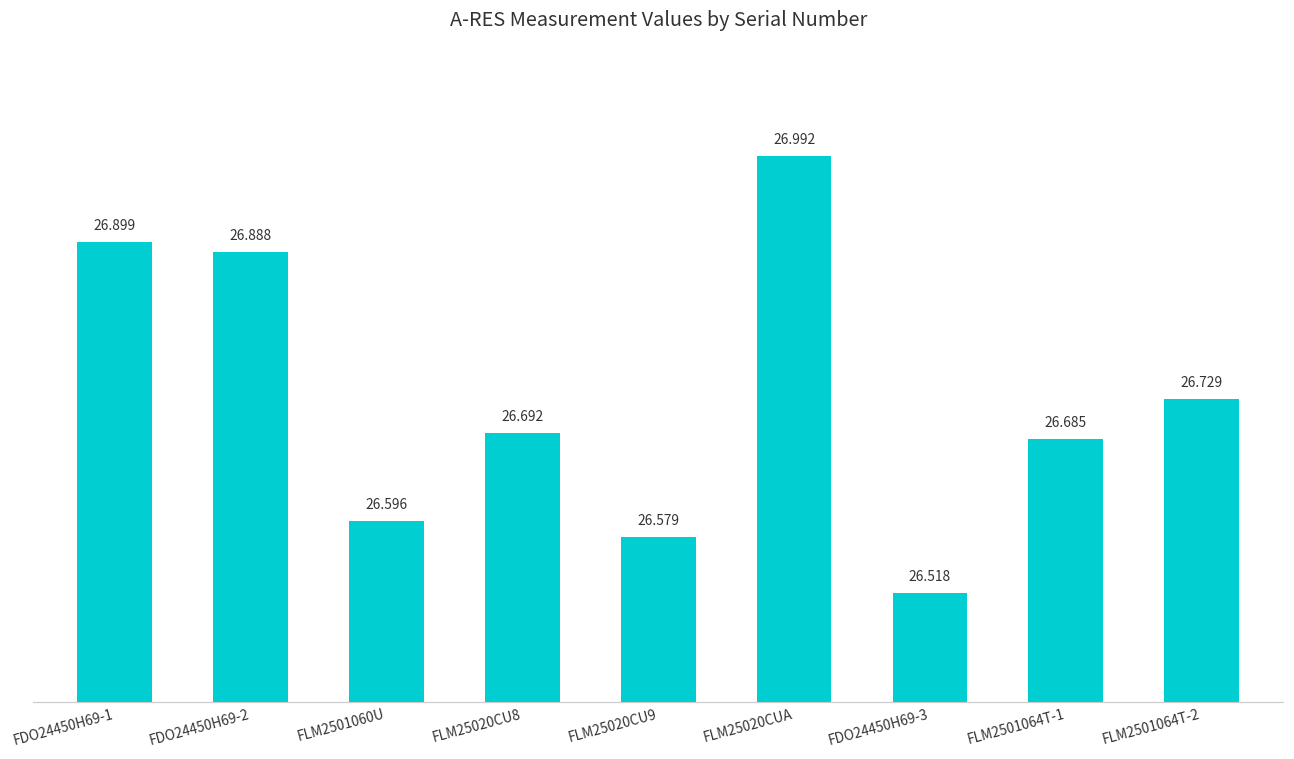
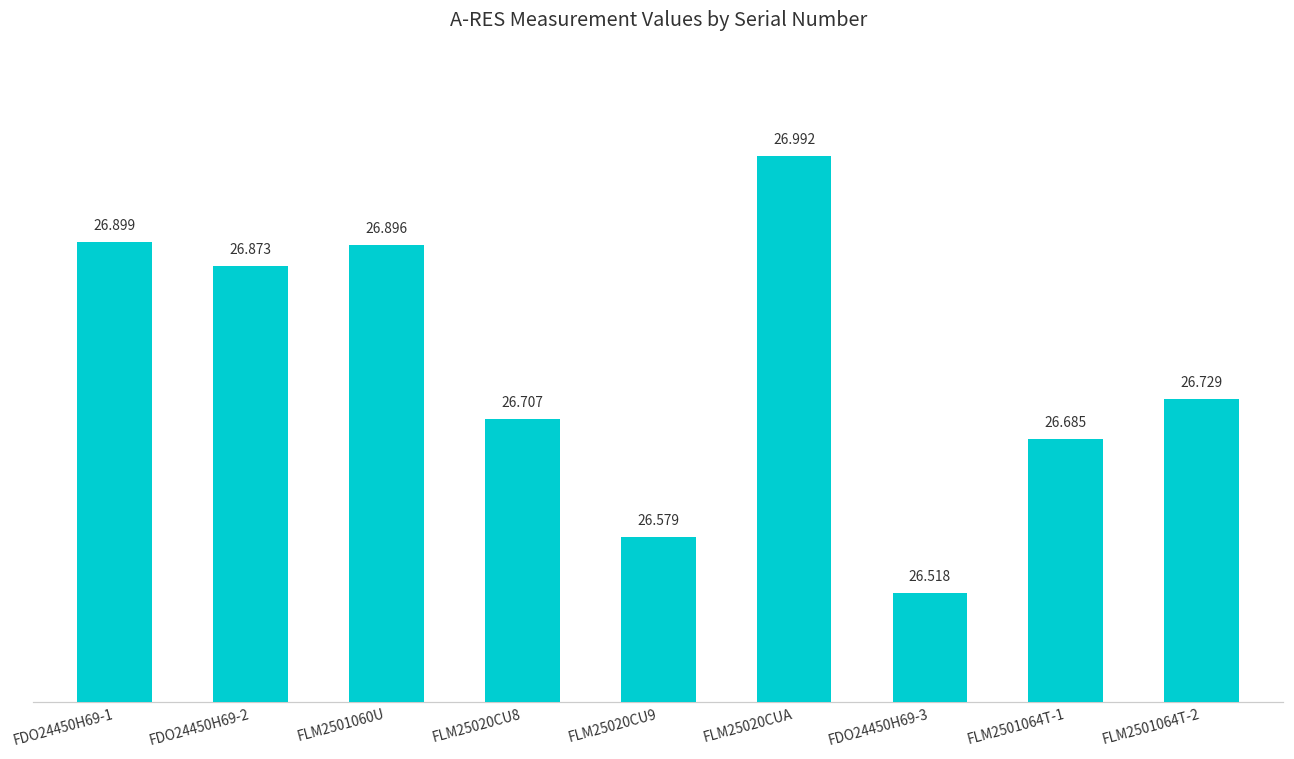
FDO24450H69-2: 26.888 -> 26.873
FLM2501060U: 26.596 -> 26.896
FLM25020CU8: 26.692 -> 26.707
